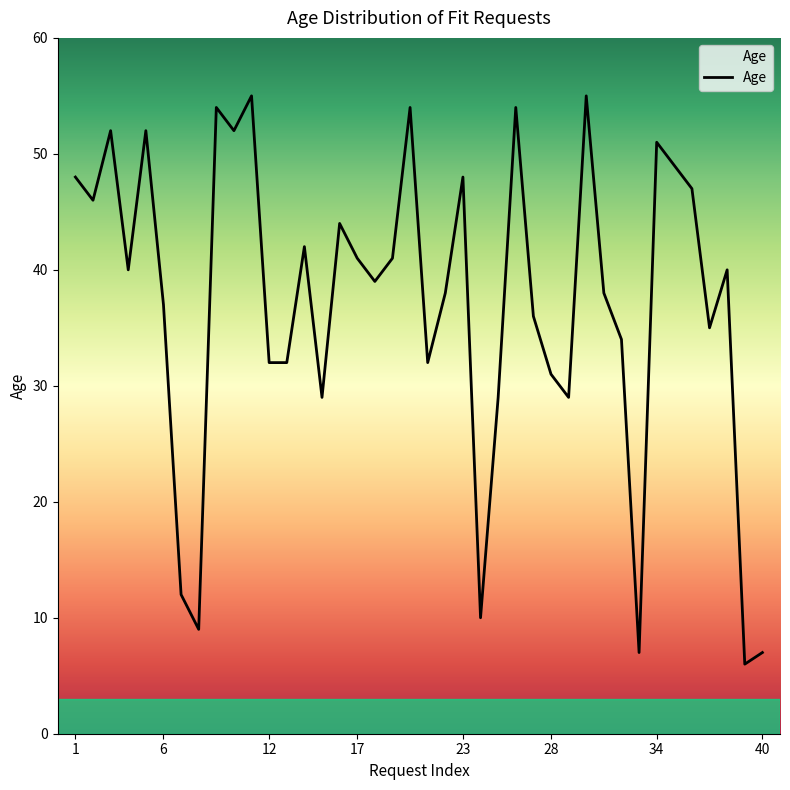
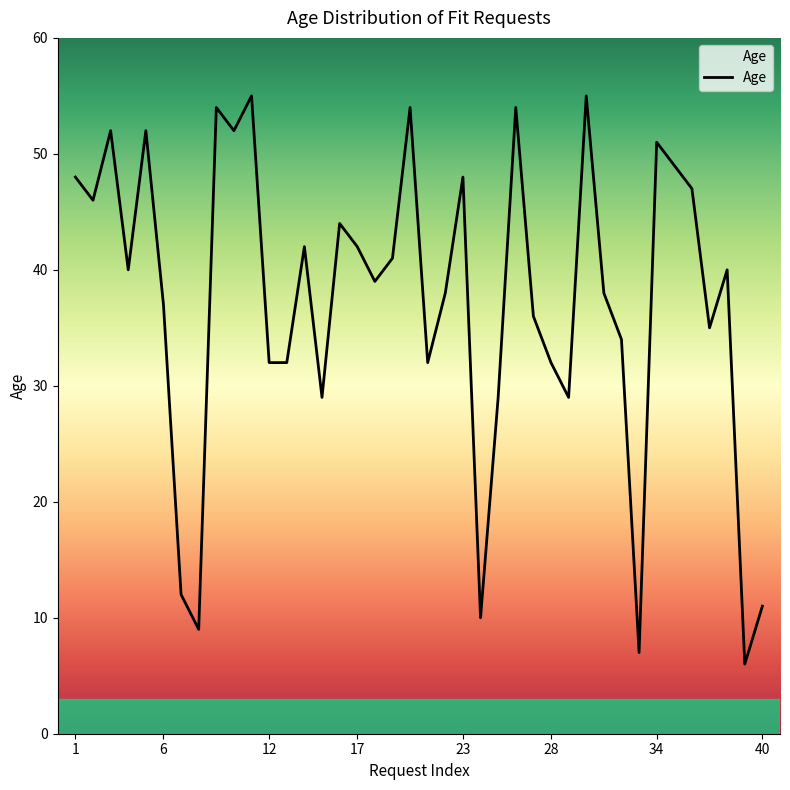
17: 41 -> 42
28: 31 -> 32
40: 7 -> 11
